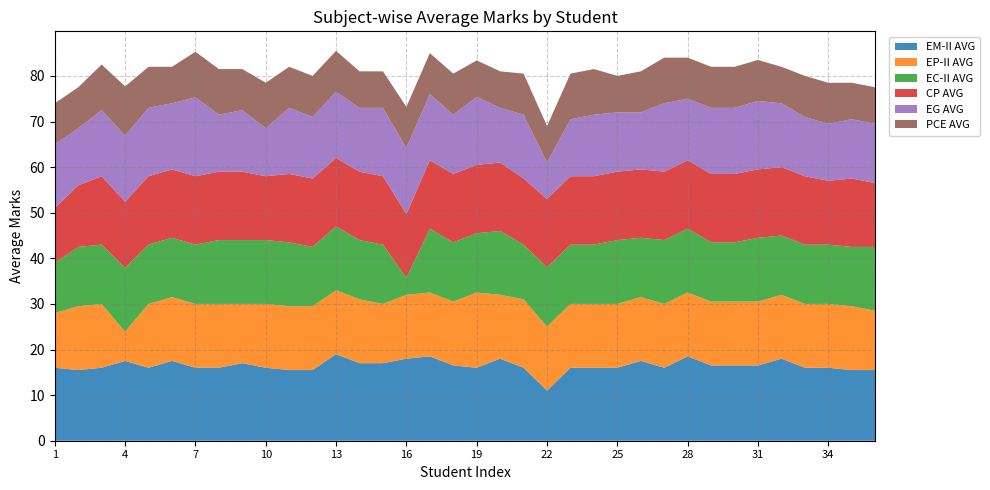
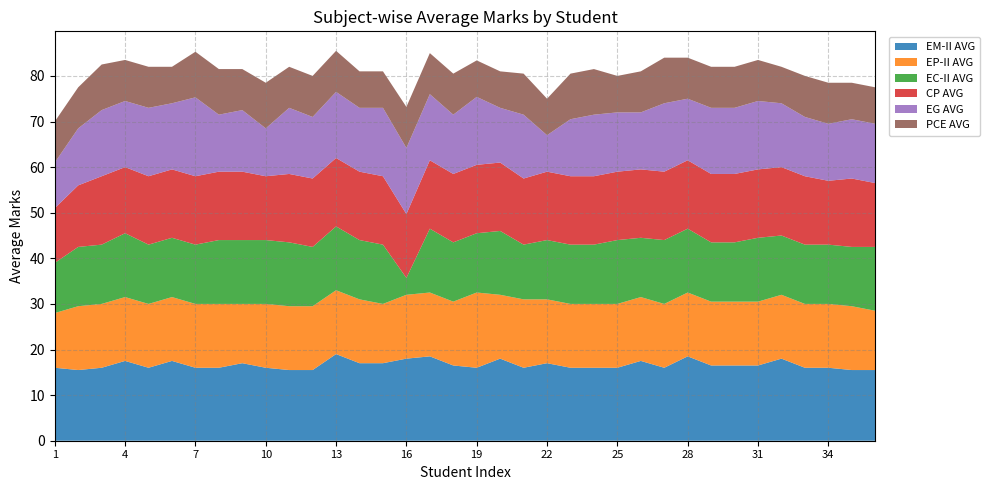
EG AVG, 1: 14 -> 10
EP-II AVG, 4: 6 -> 14
PCE AVG, 4: 11 -> 9
EM-II AVG, 22: 11 -> 17
